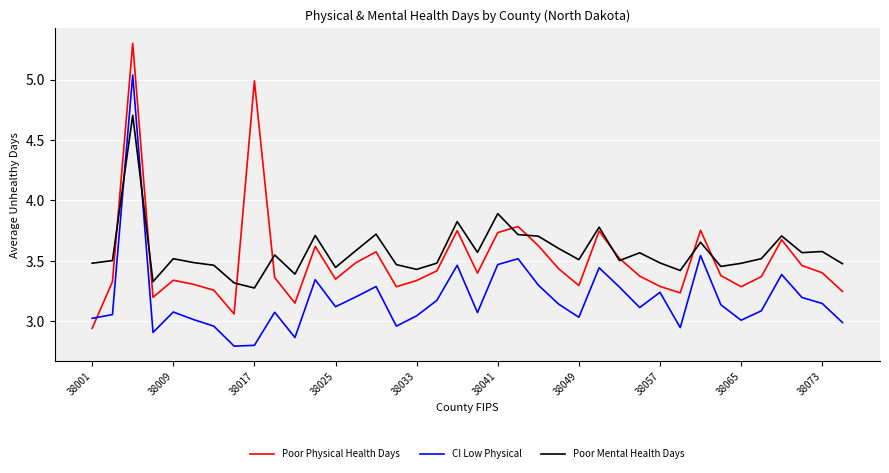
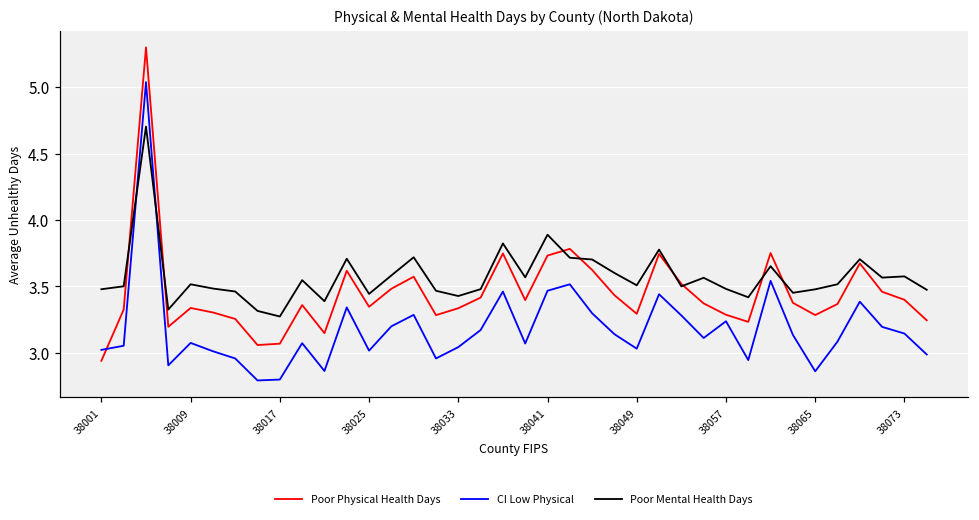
Poor Physical Health Days, 38017: 4.99 -> 3.07
CI Low Physical, 38025: 3.12 -> 3.02
CI Low Physical, 38065: 3.01 -> 2.86
